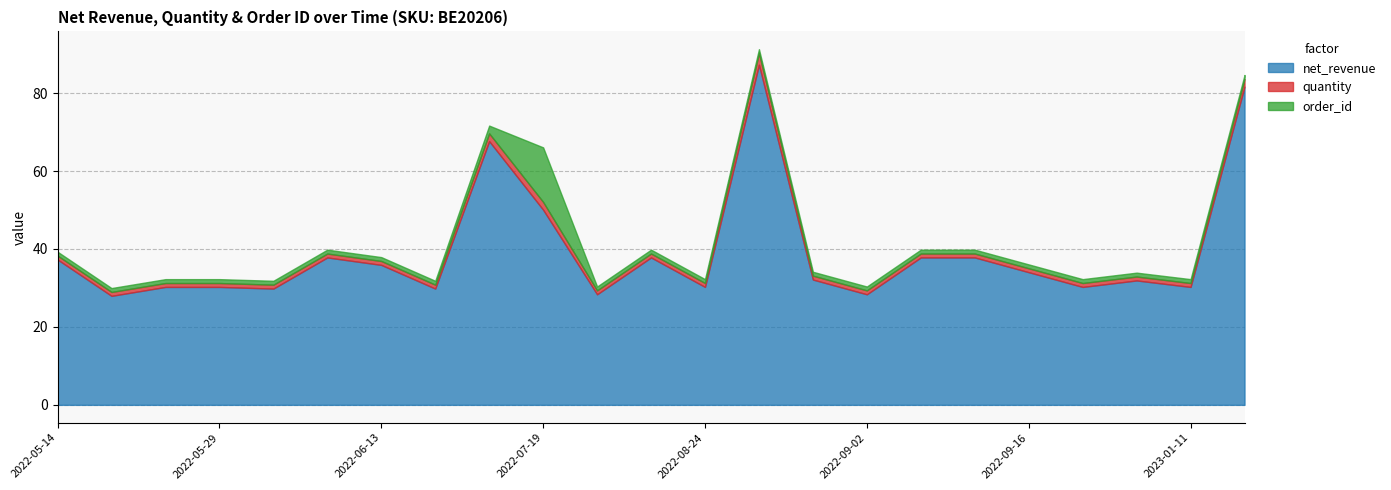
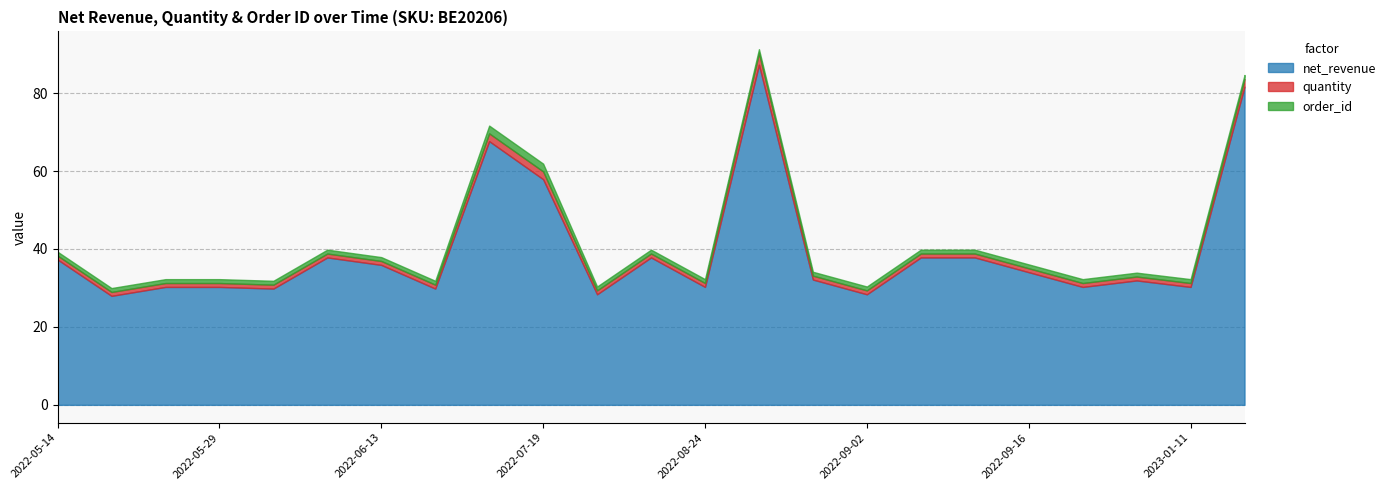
net_revenue, 2022-07-19: 50 -> 58
order_id, 2022-07-19: 14 -> 2
